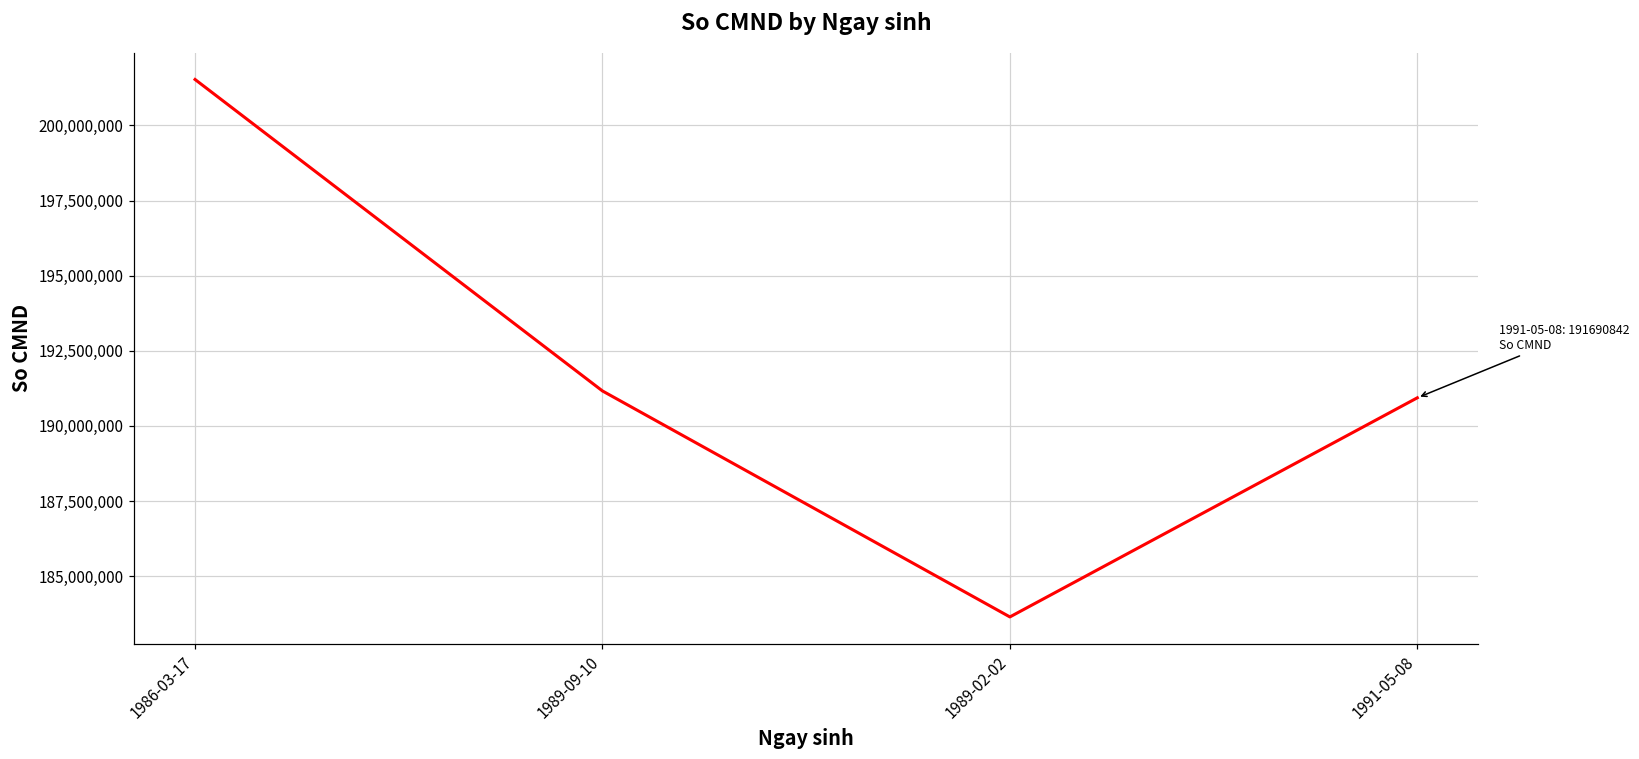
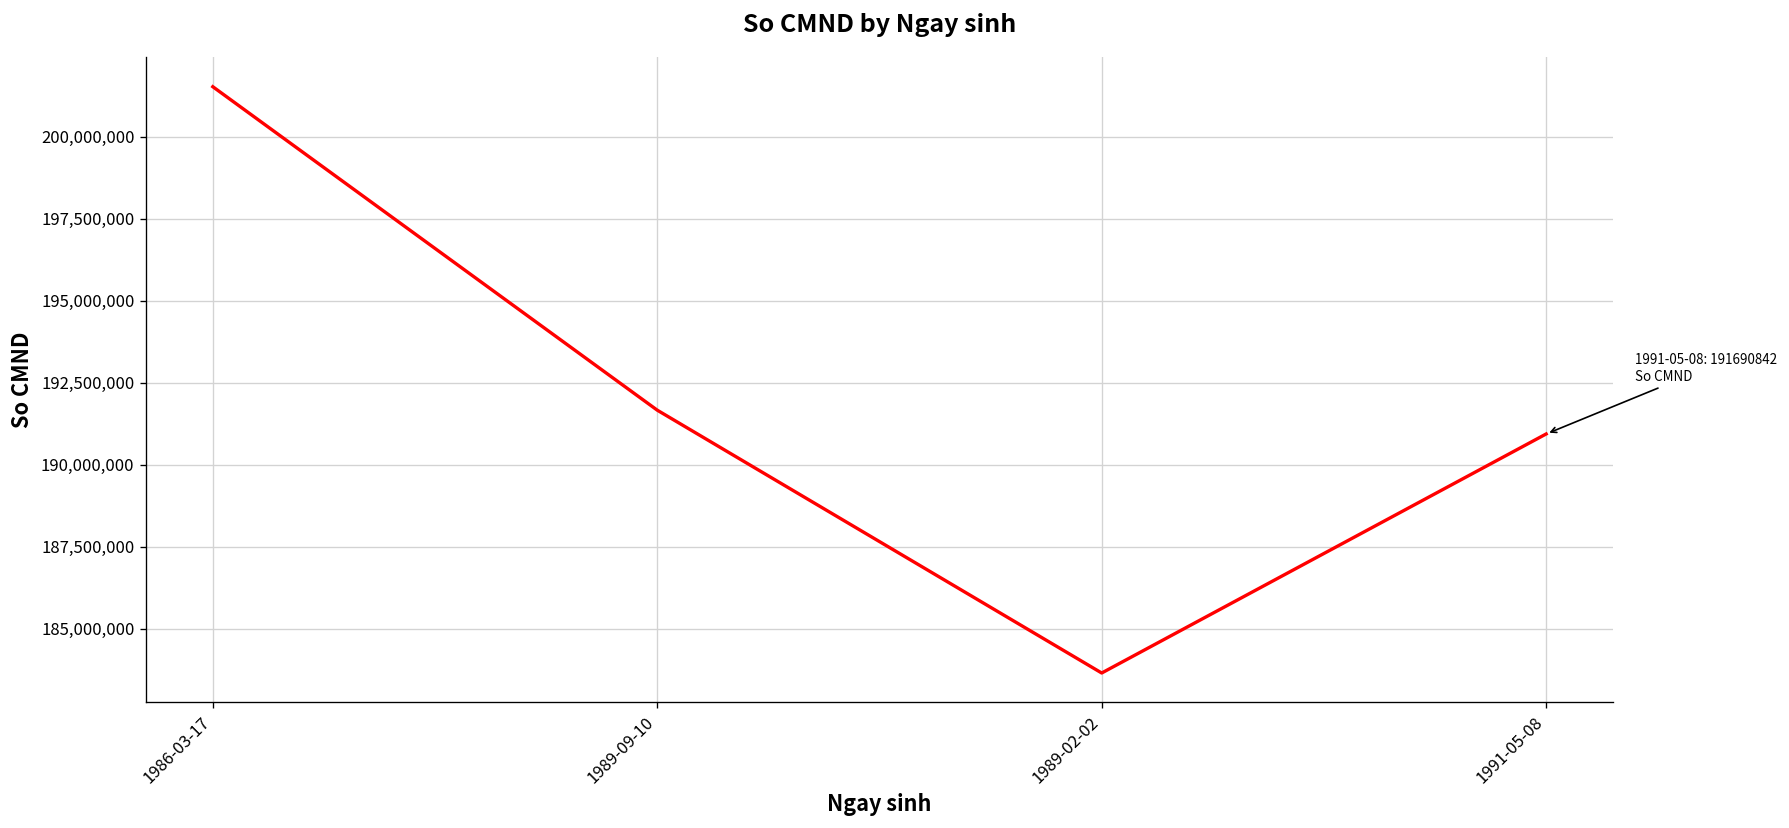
1989-09-10: 191,200,000 -> 191,700,000
